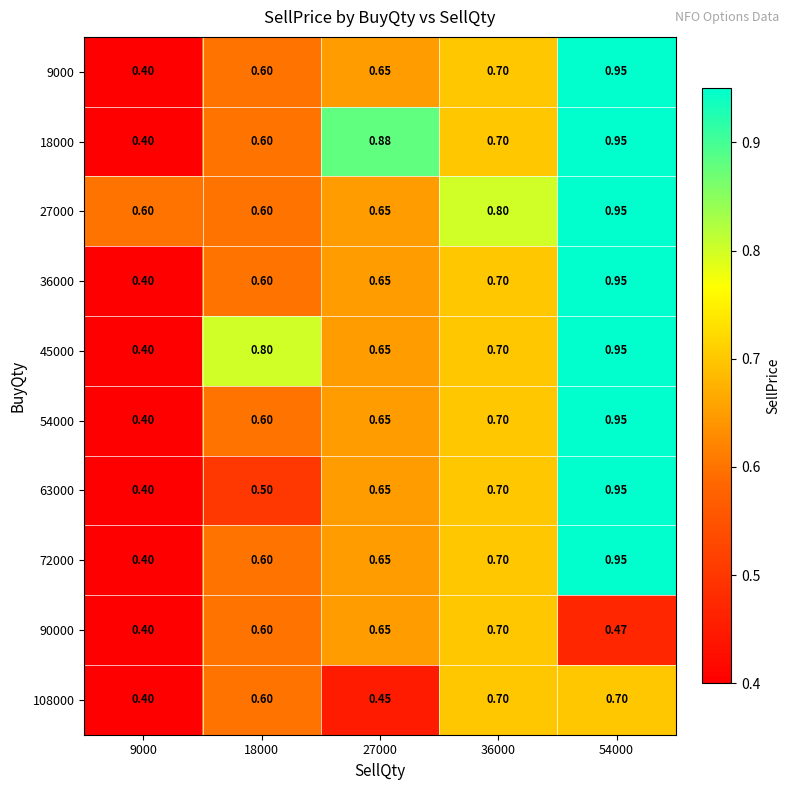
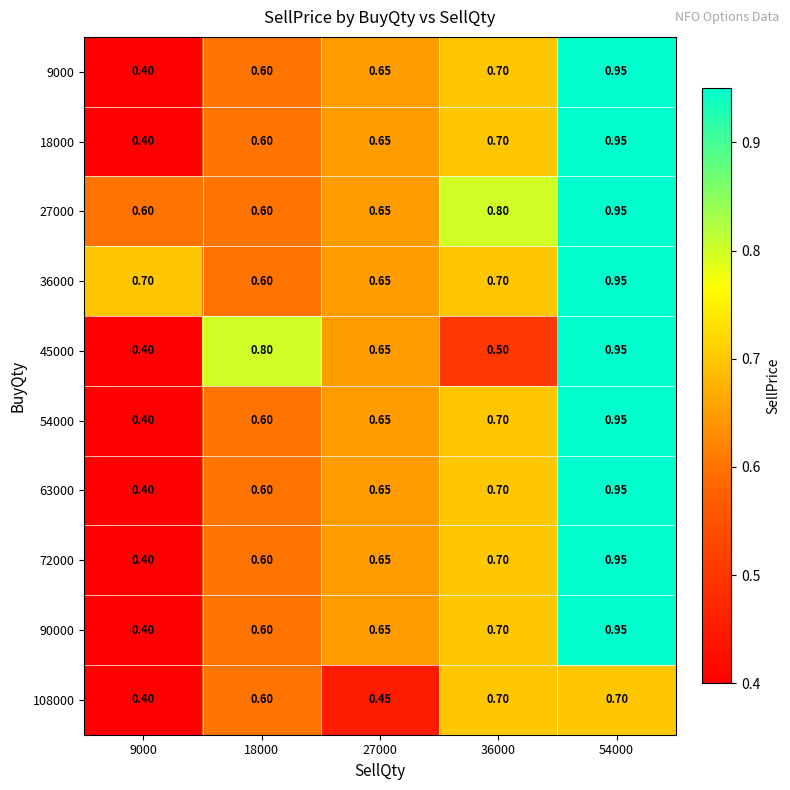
18000, 27000: 0.88 -> 0.65
36000, 9000: 0.40 -> 0.70
45000, 36000: 0.70 -> 0.50
63000, 18000: 0.50 -> 0.60
90000, 54000: 0.47 -> 0.95
